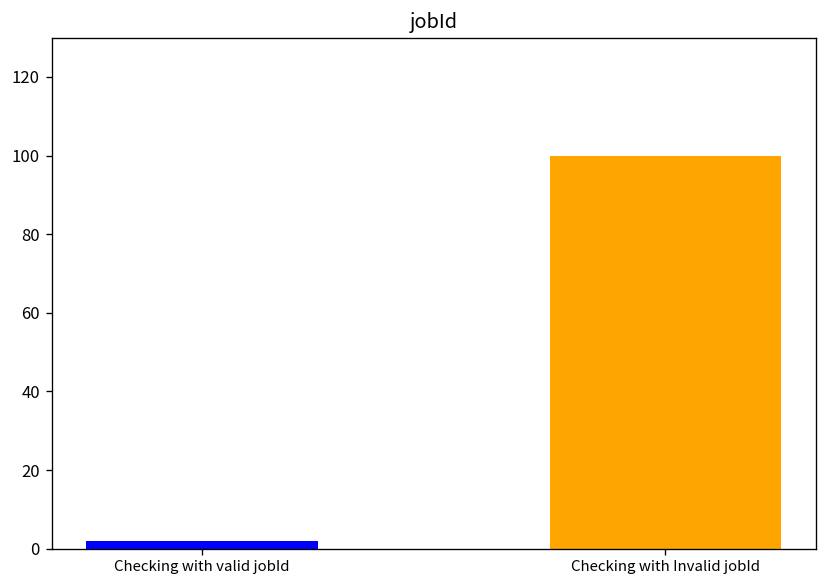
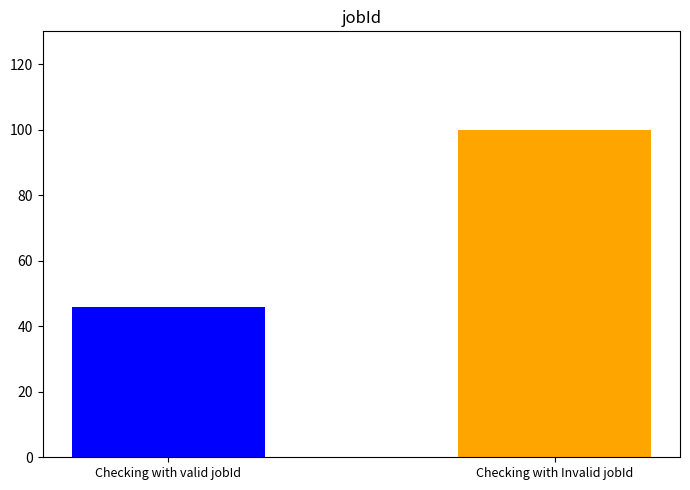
Checking with valid jobId: 2 -> 46
